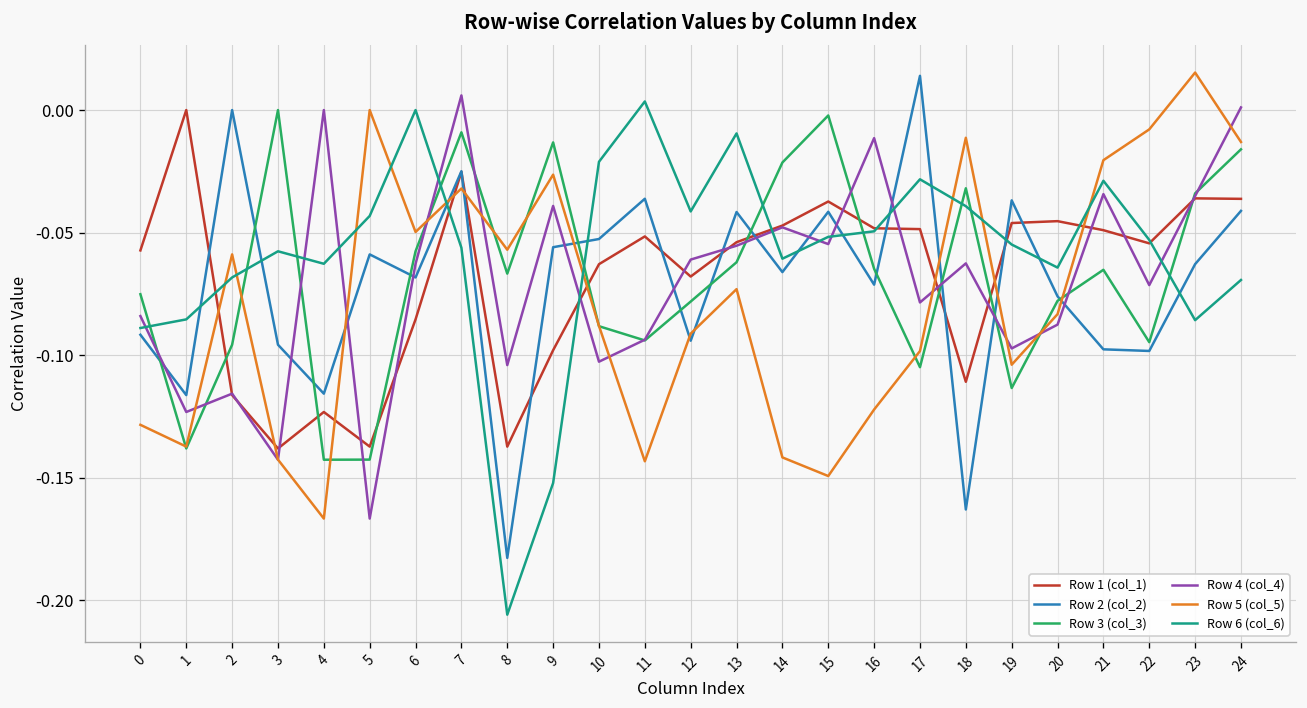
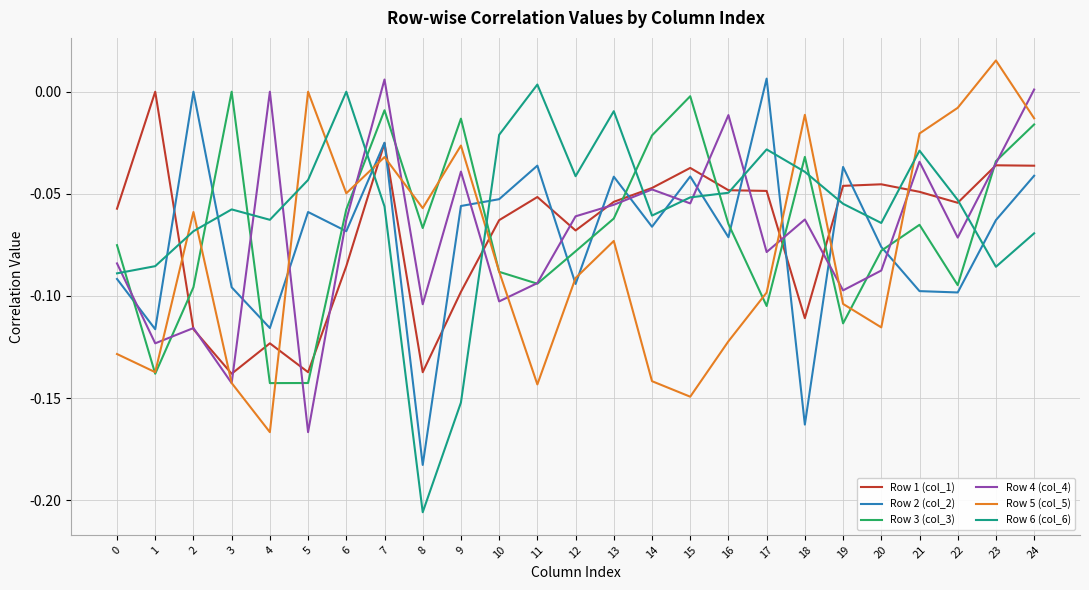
Row 2 (col_2), 17: 0.014 -> 0.006
Row 5 (col_5), 20: -0.083 -> -0.115
